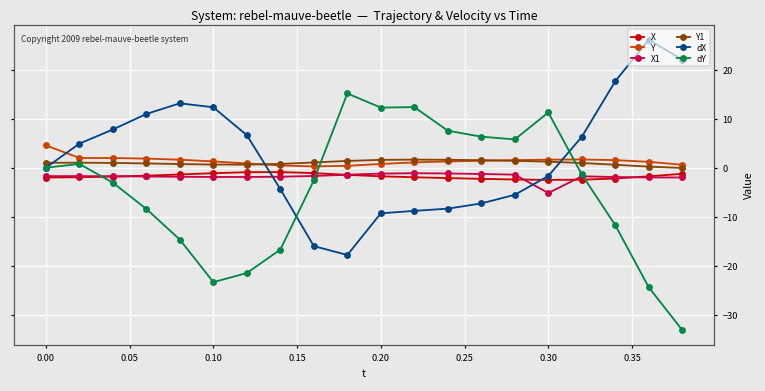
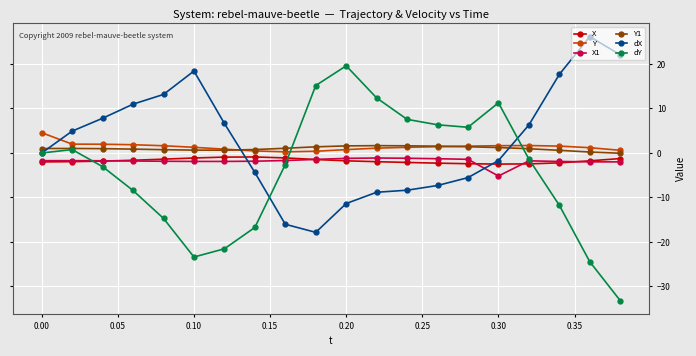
dX, 0.10: 12 -> 18
dX, 0.20: -9 -> -11
dY, 0.20: 12 -> 20
